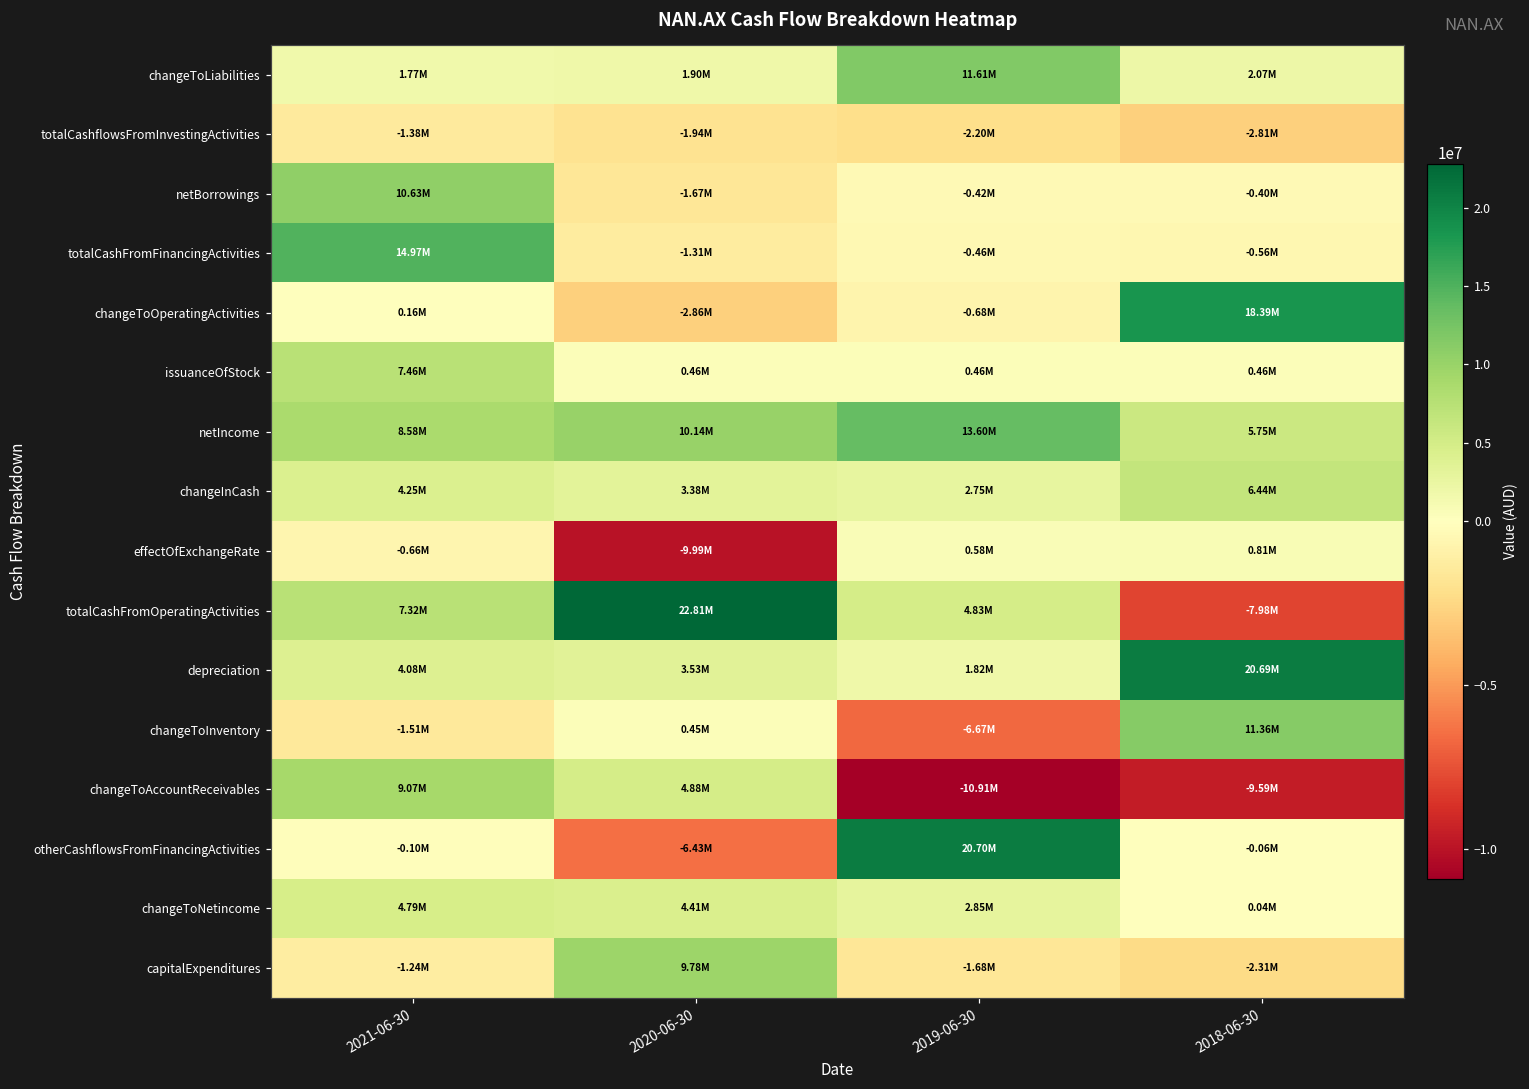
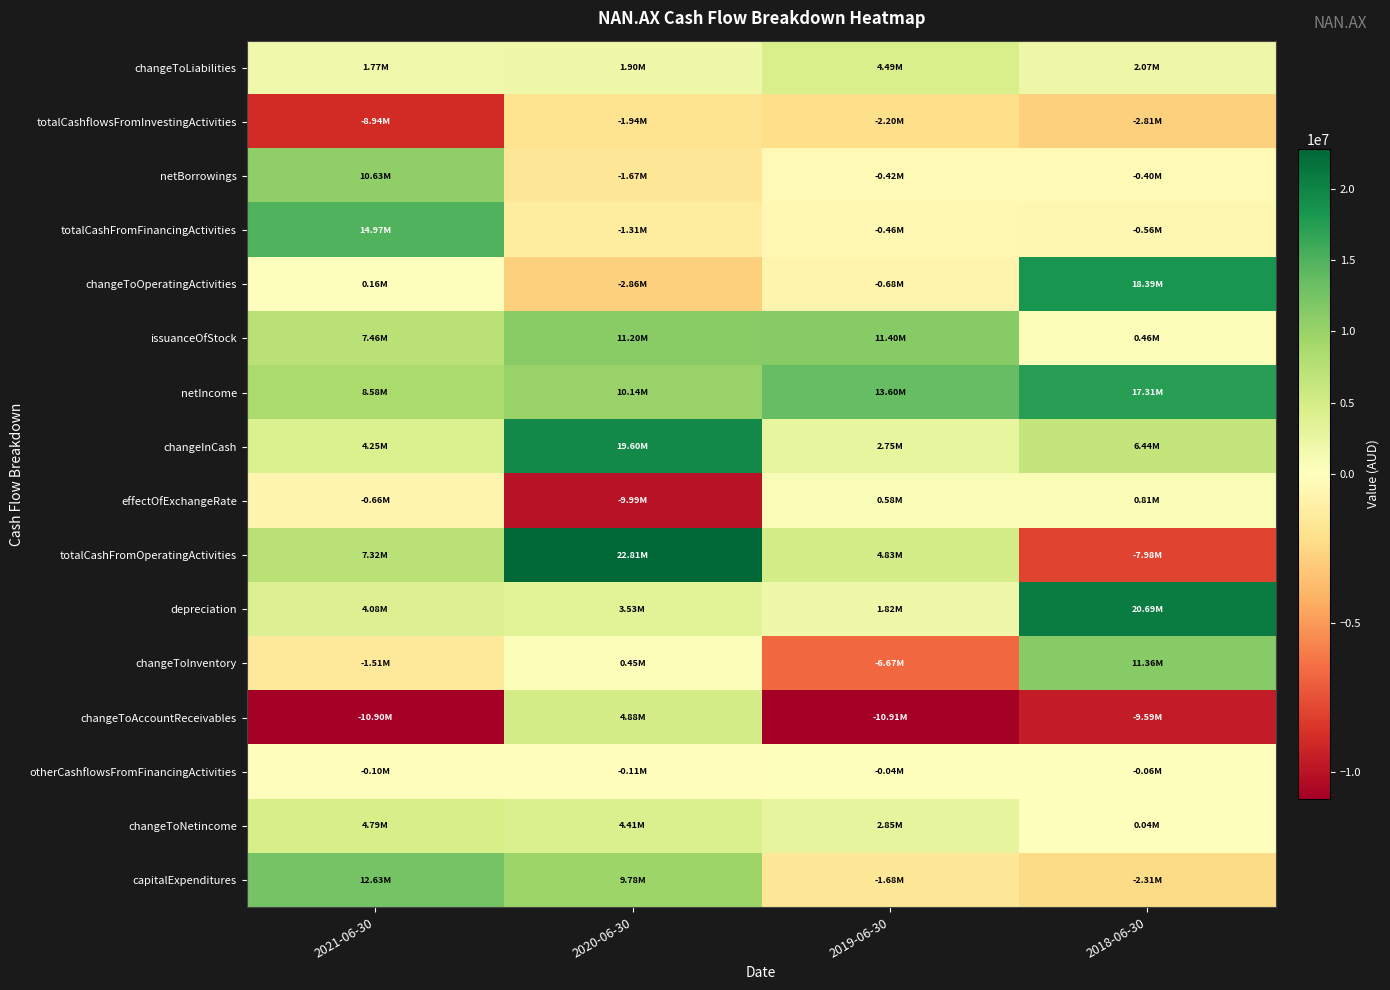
changeToLiabilities, 2019-06-30: 11.61M -> 4.49M
totalCashflowsFromInvestingActivities, 2021-06-30: -1.38M -> -8.94M
issuanceOfStock, 2020-06-30: 0.46M -> 11.20M
issuanceOfStock, 2019-06-30: 0.46M -> 11.40M
netIncome, 2018-06-30: 5.75M -> 17.31M
changeInCash, 2020-06-30: 3.38M -> 19.60M
changeToAccountReceivables, 2021-06-30: 9.07M -> -10.90M
otherCashflowsFromFinancingActivities, 2020-06-30: -6.43M -> -0.11M
otherCashflowsFromFinancingActivities, 2019-06-30: 20.70M -> -0.04M
capitalExpenditures, 2021-06-30: -1.24M -> 12.63M
